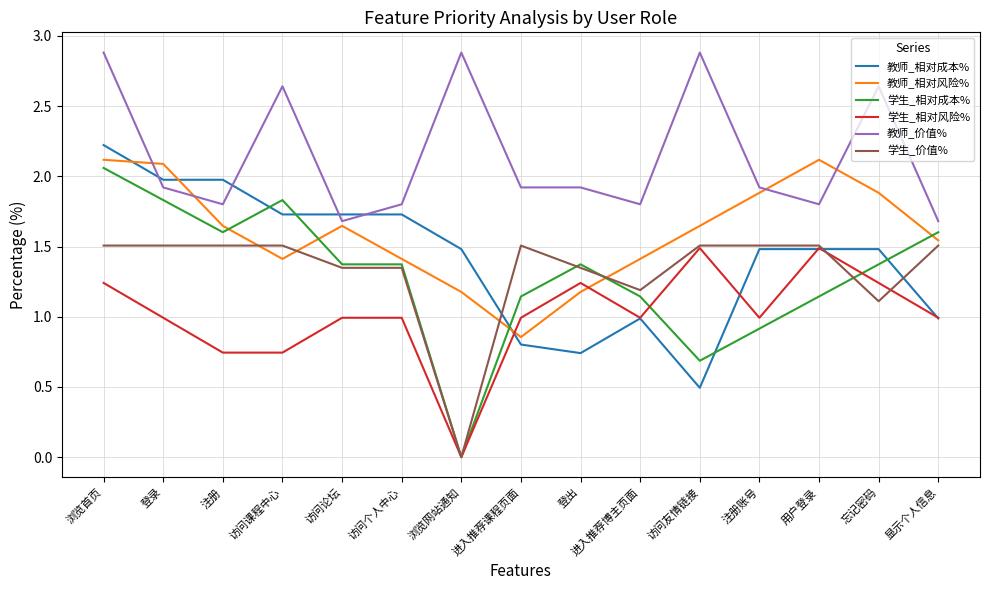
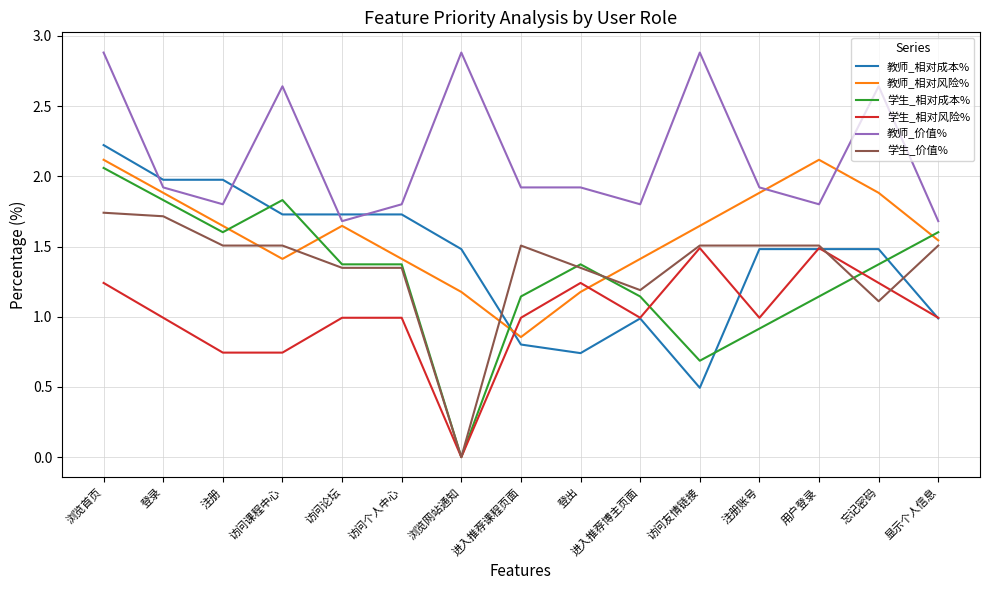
学生_价值%, 浏览首页: 1.51 -> 1.74
教师_相对风险%, 登录: 2.09 -> 1.88
学生_价值%, 登录: 1.51 -> 1.72
